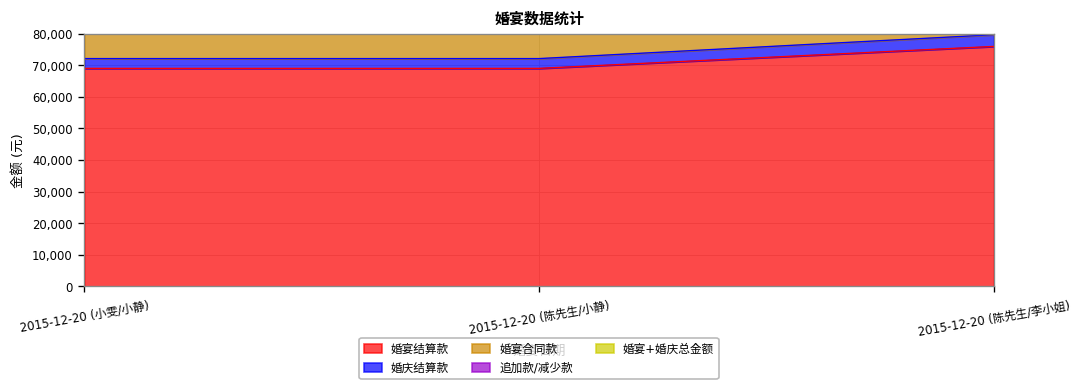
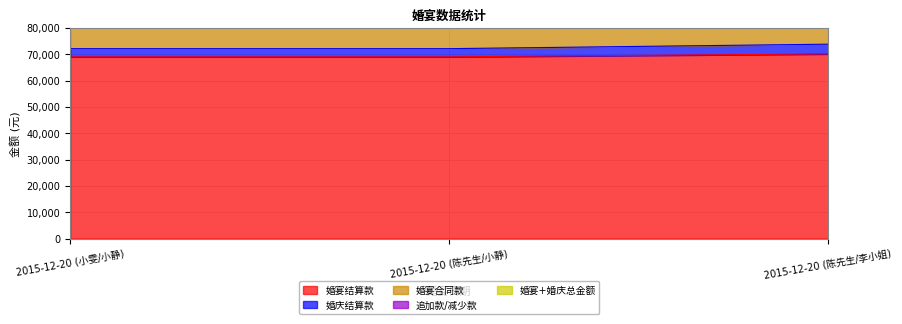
婚宴结算款, 2015-12-20 (陈先生/李小姐): 76,000 -> 70,000
